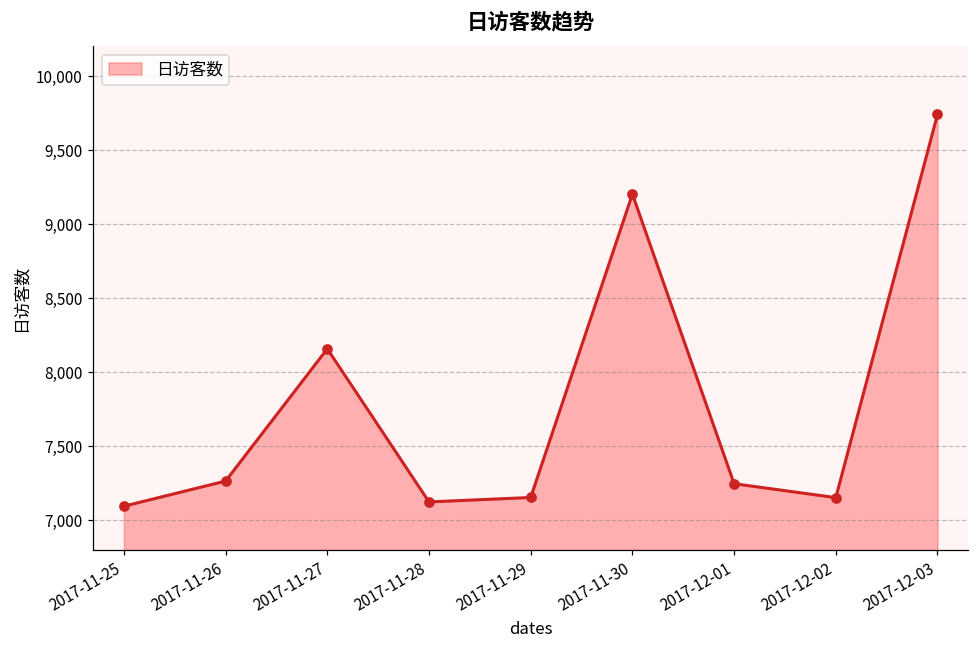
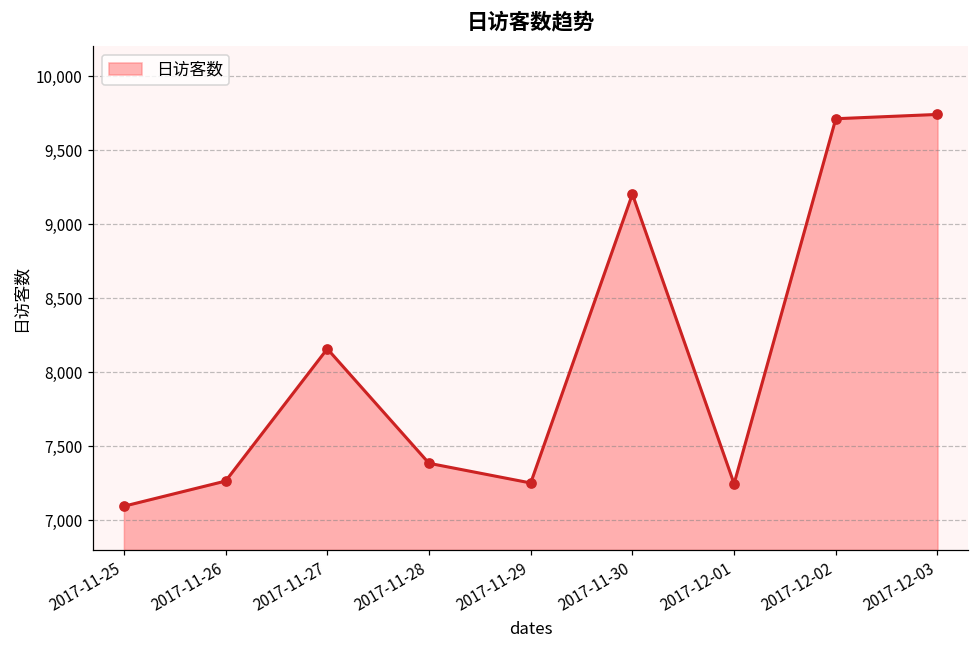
2017-11-28: 7,120 -> 7,390
2017-11-29: 7,150 -> 7,250
2017-12-02: 7,150 -> 9,710
